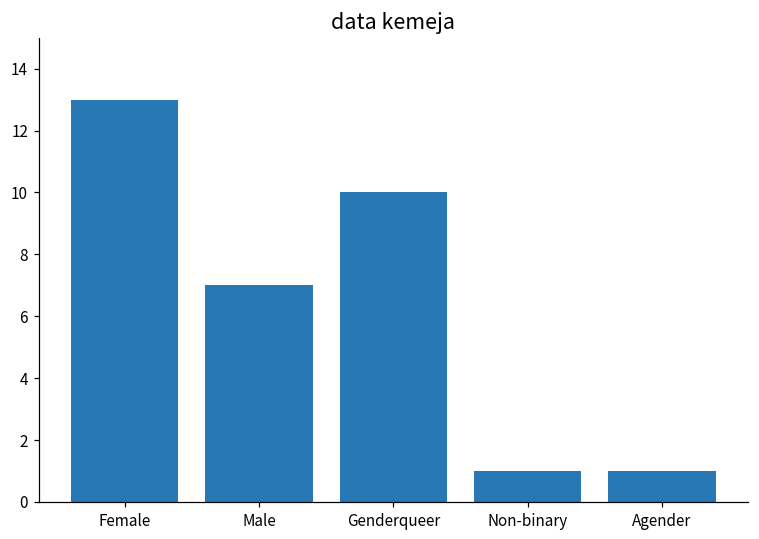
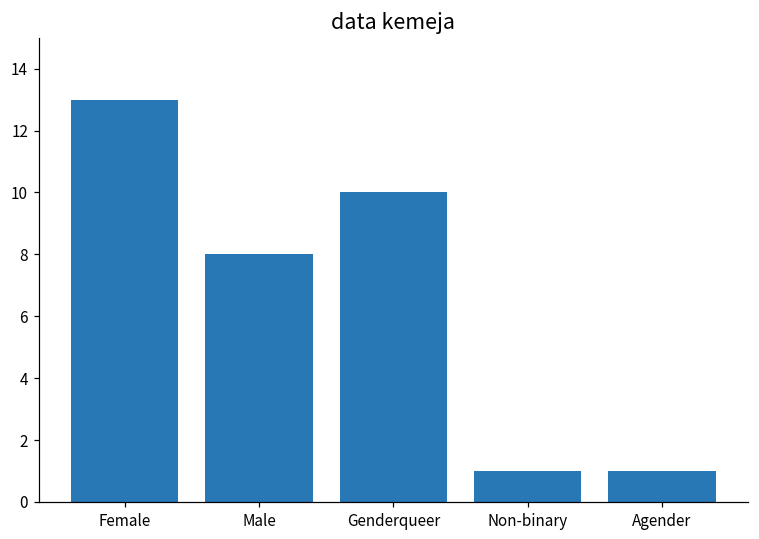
Male: 7 -> 8
